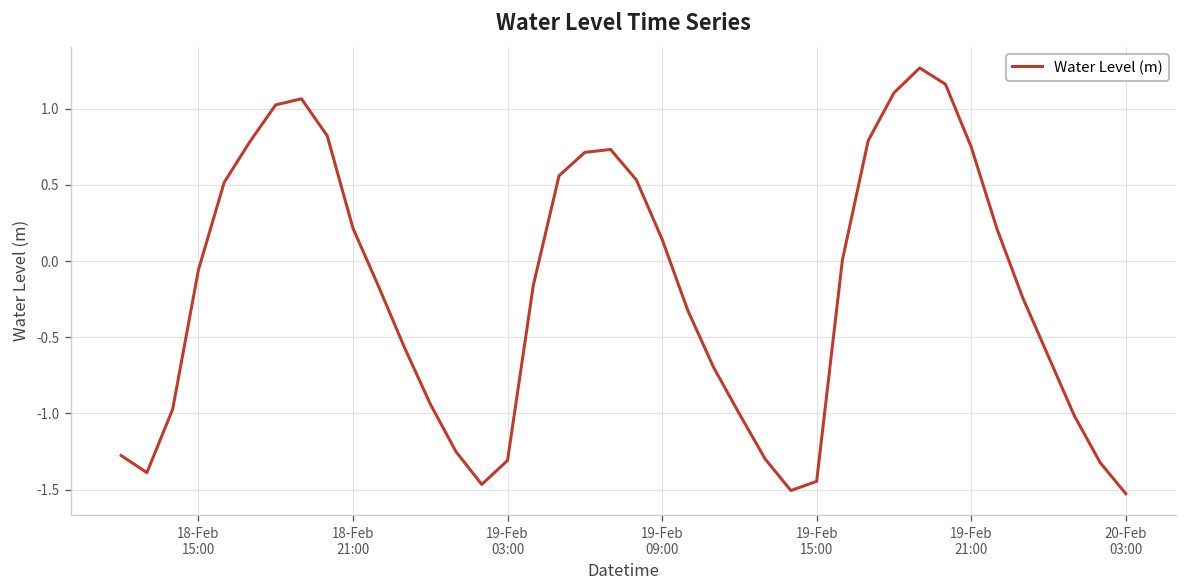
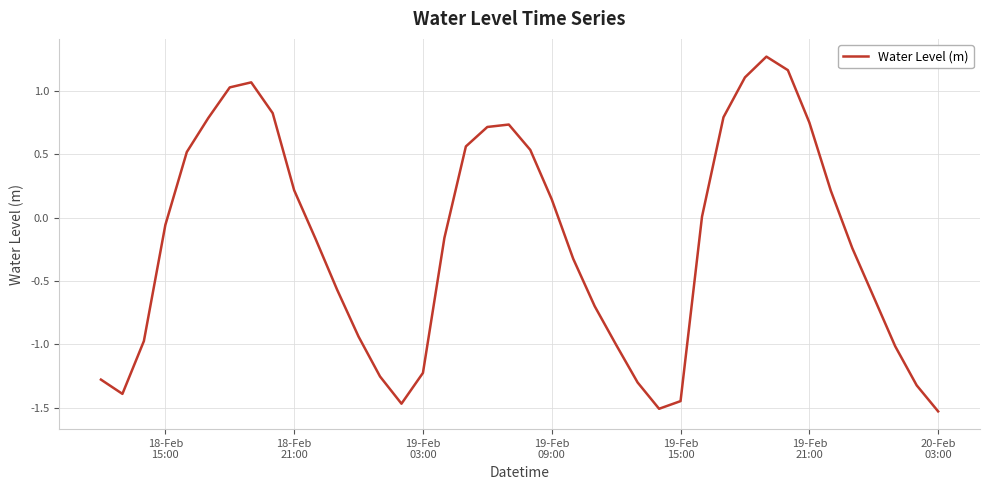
19-Feb 03:00: -1.31 -> -1.22
